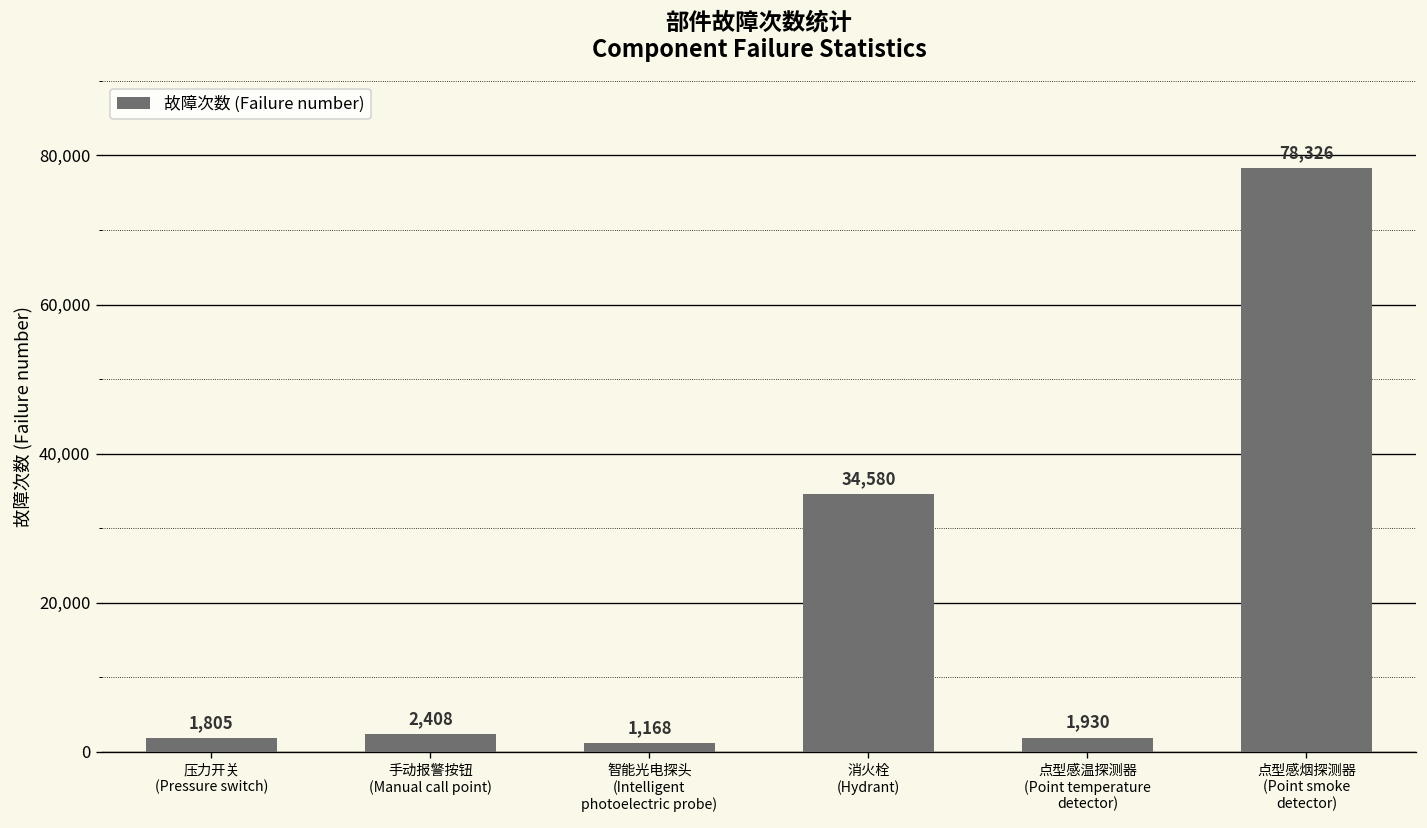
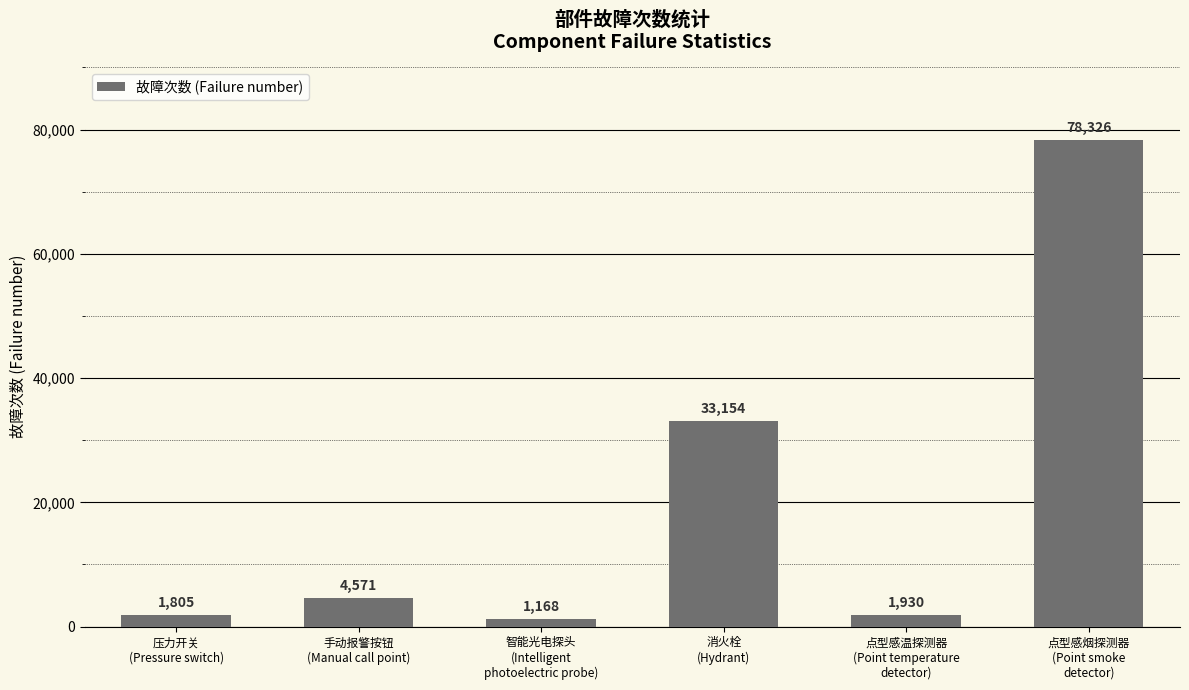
手动报警按钮 (Manual call point): 2,408 -> 4,571
消火栓 (Hydrant): 34,580 -> 33,154
